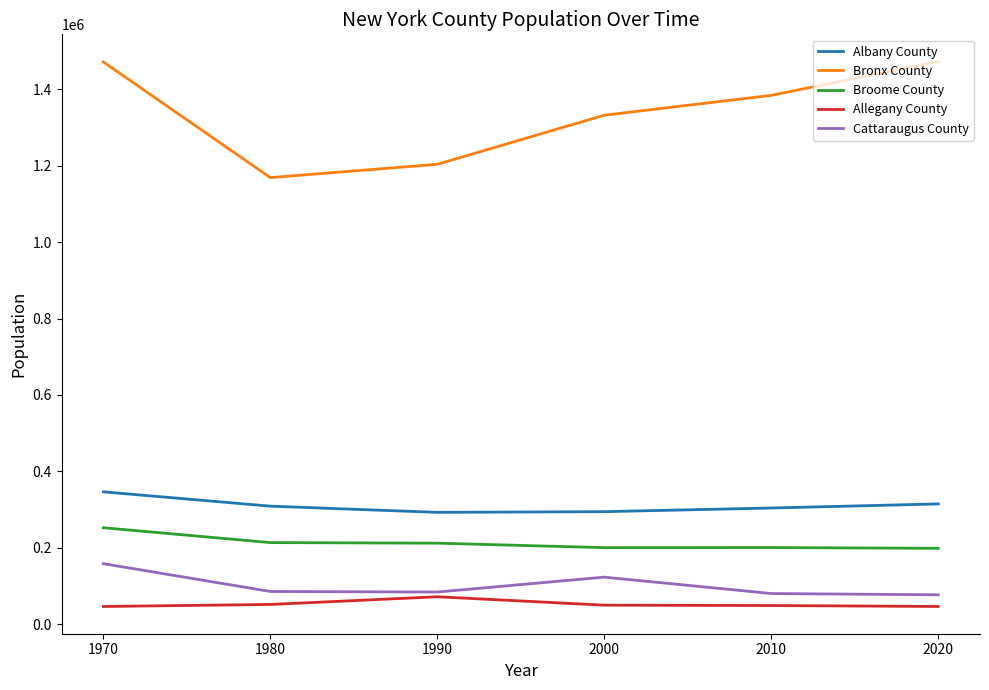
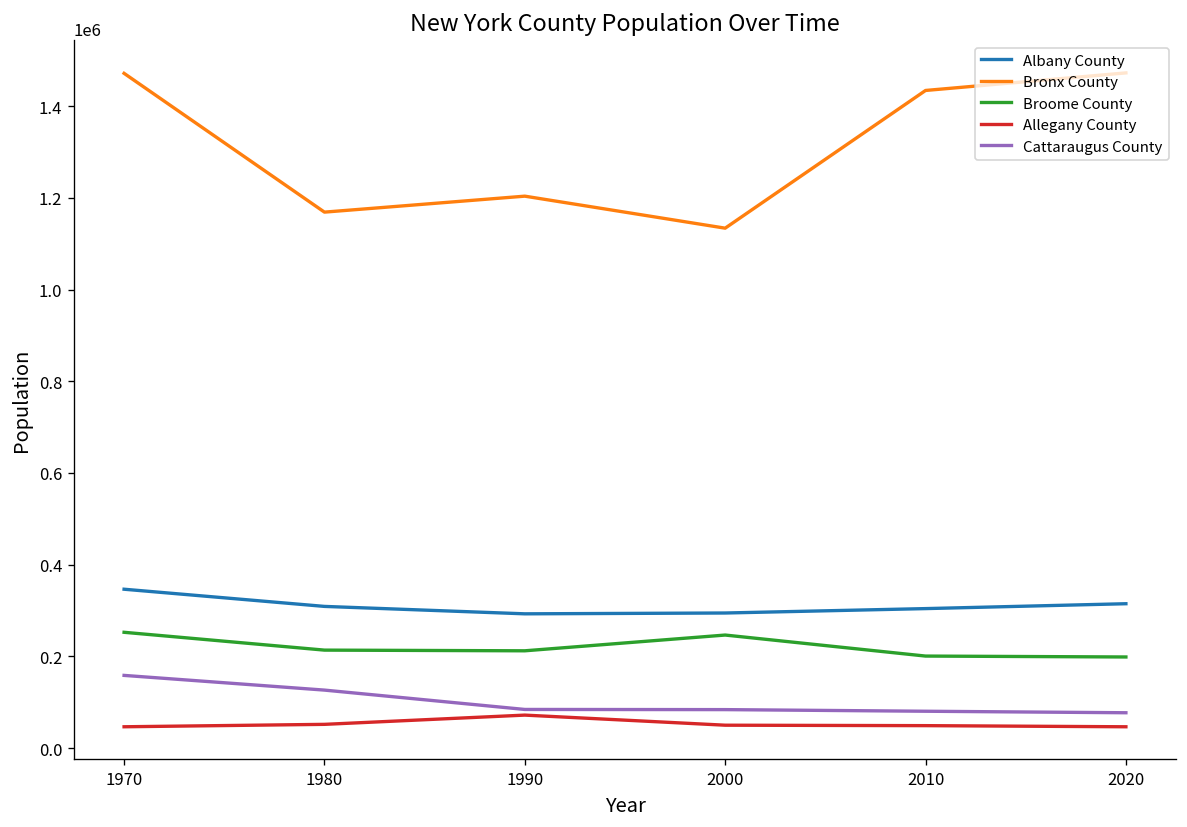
Cattaraugus County, 1980: 90000 -> 130000
Bronx County, 2000: 1330000 -> 1130000
Broome County, 2000: 200000 -> 250000
Cattaraugus County, 2000: 120000 -> 80000
Bronx County, 2010: 1380000 -> 1430000
